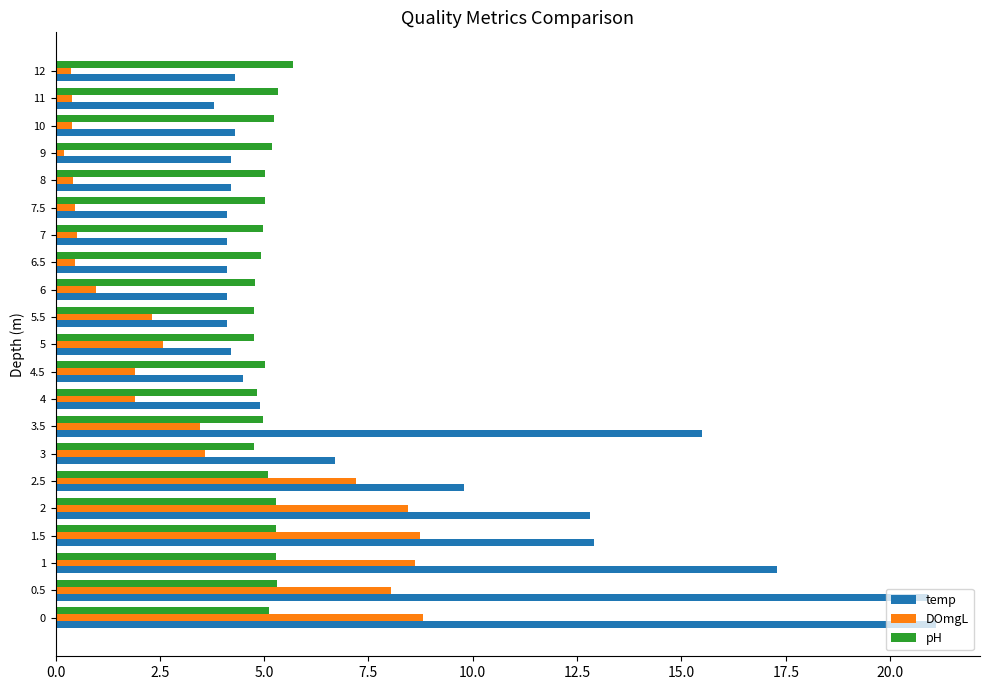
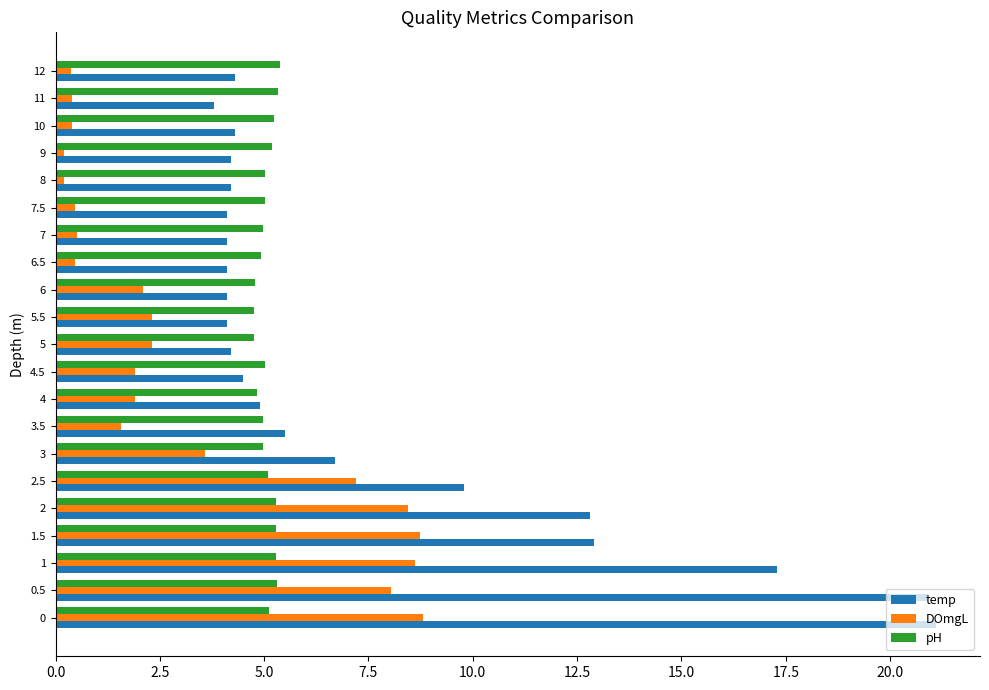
pH, 12: 5.7 -> 5.4
DOmgL, 8: 0.4 -> 0.2
DOmgL, 6: 1.0 -> 2.1
DOmgL, 5: 2.6 -> 2.3
DOmgL, 3.5: 3.5 -> 1.6
temp, 3.5: 15.5 -> 5.5
pH, 3: 4.8 -> 5.0
